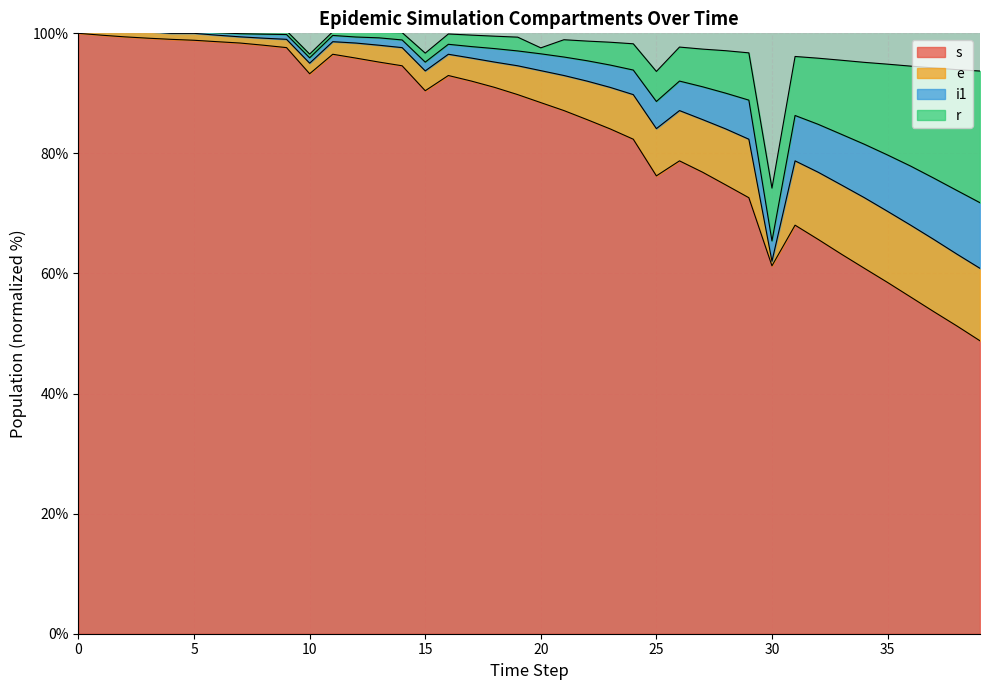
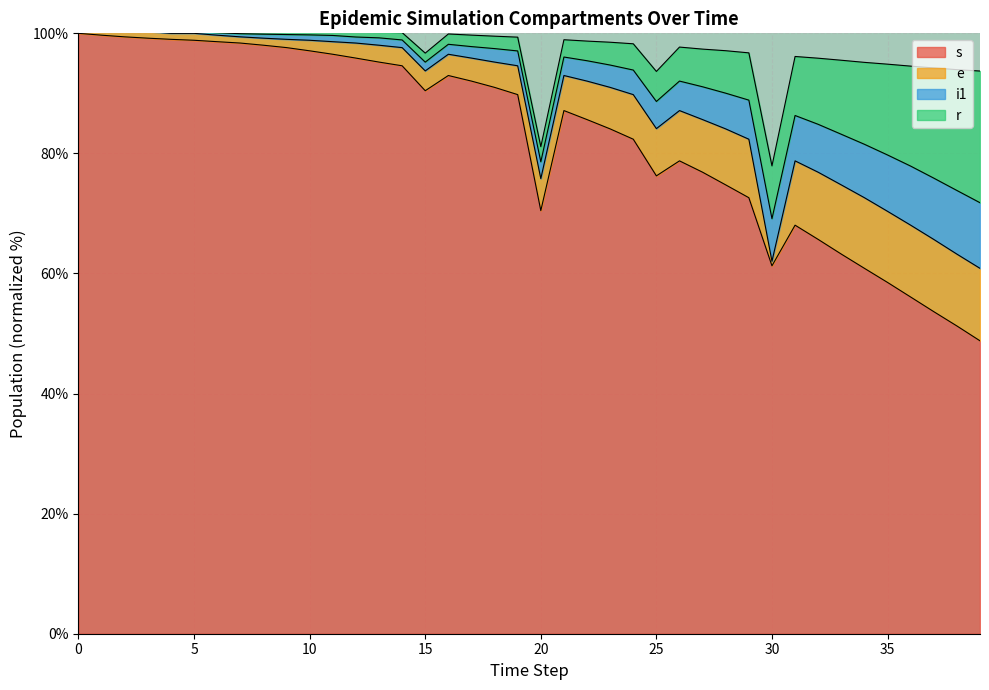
s, 10: 93% -> 97%
s, 20: 88% -> 70%
r, 20: 1% -> 3%
i1, 30: 3% -> 7%
